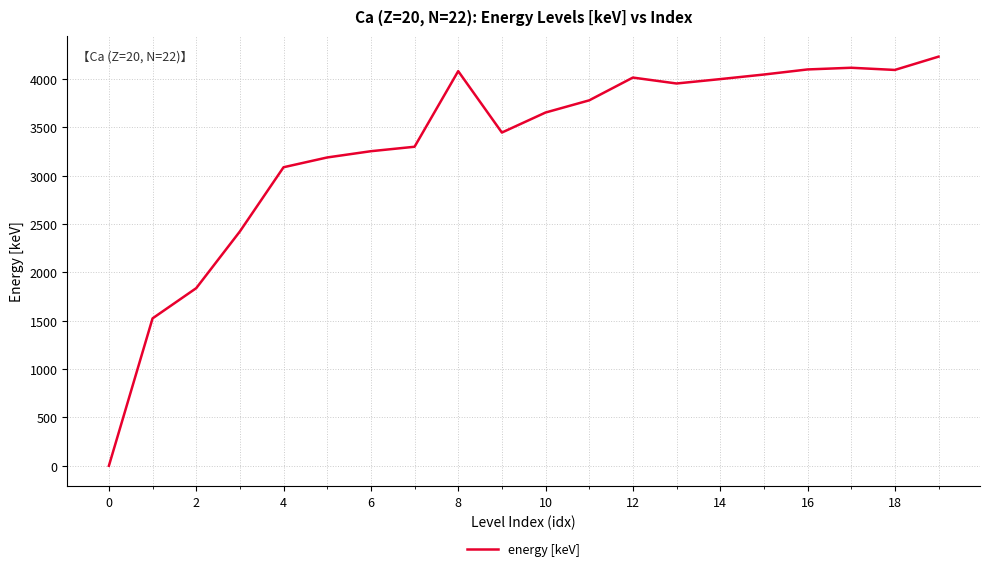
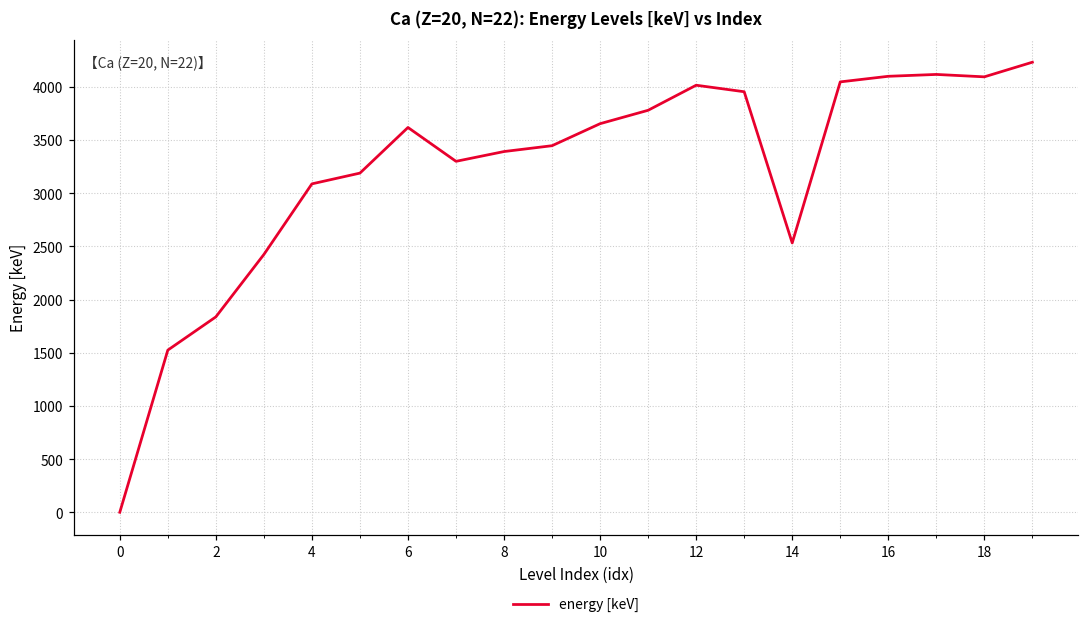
6: 3300 -> 3600
8: 4100 -> 3400
14: 4000 -> 2500
